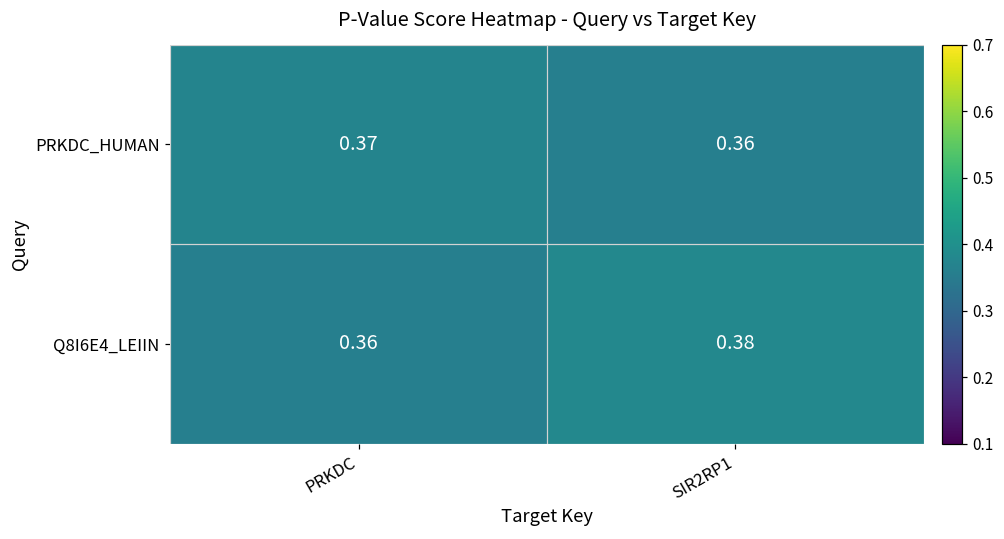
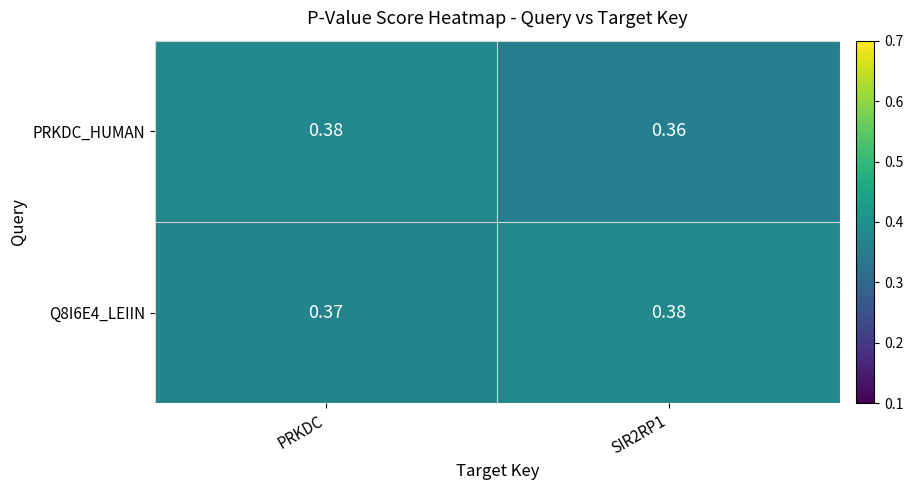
PRKDC_HUMAN, PRKDC: 0.37 -> 0.38
Q8I6E4_LEIIN, PRKDC: 0.36 -> 0.37
